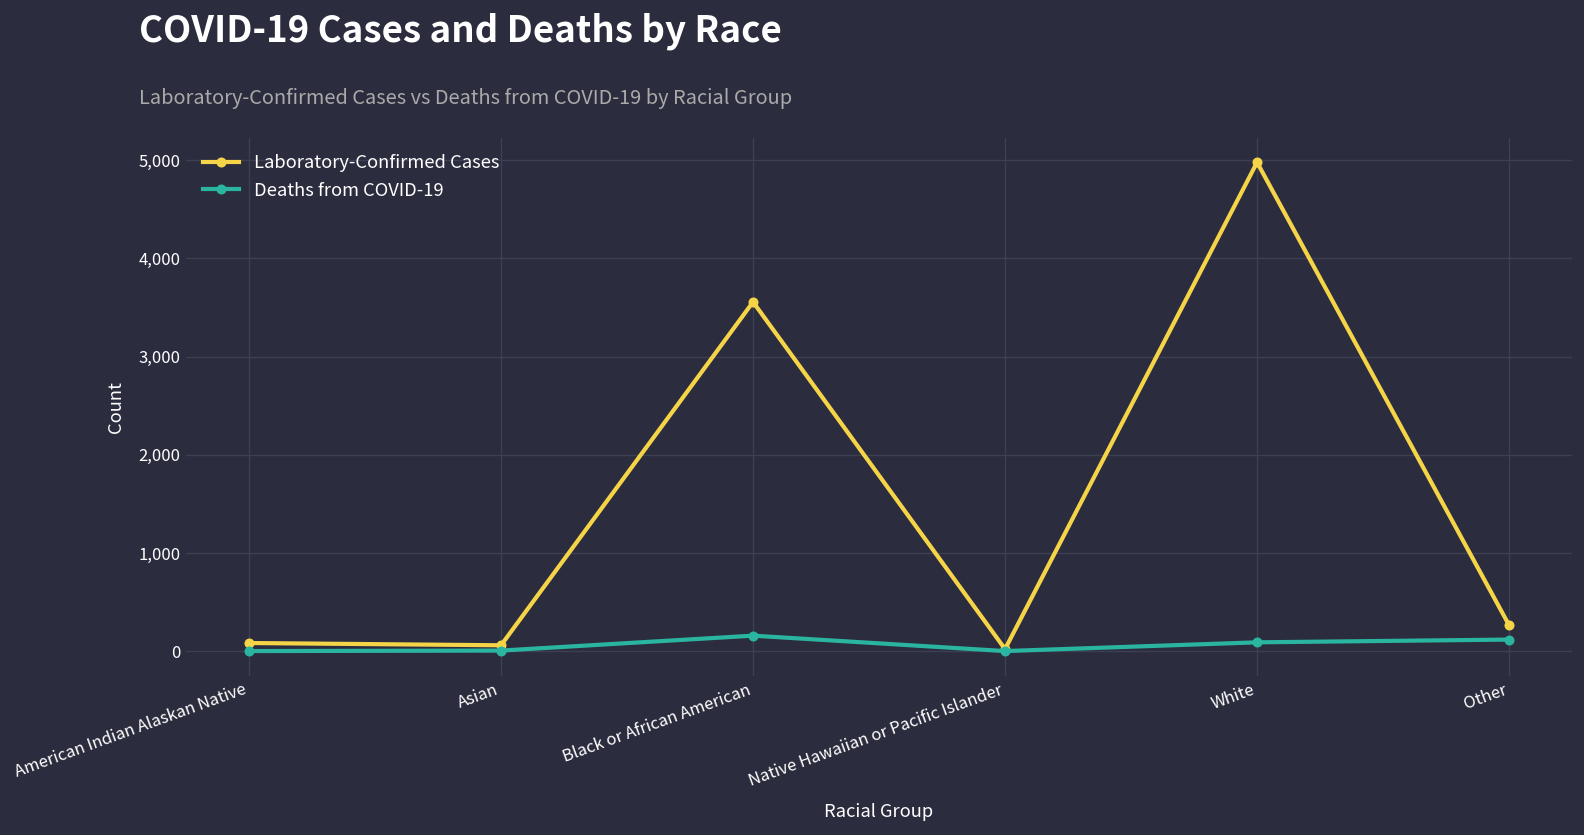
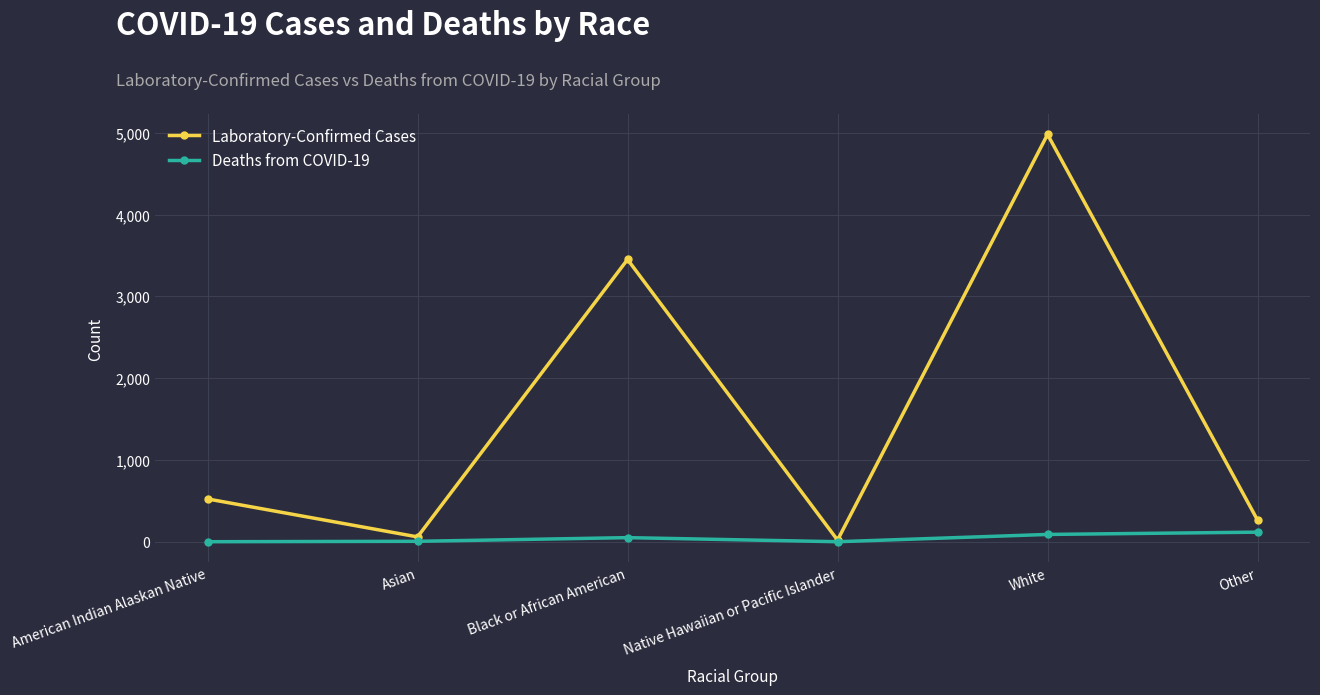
Laboratory-Confirmed Cases, American Indian Alaskan Native: 100 -> 500
Laboratory-Confirmed Cases, Black or African American: 3,600 -> 3,500
Deaths from COVID-19, Black or African American: 200 -> 100
